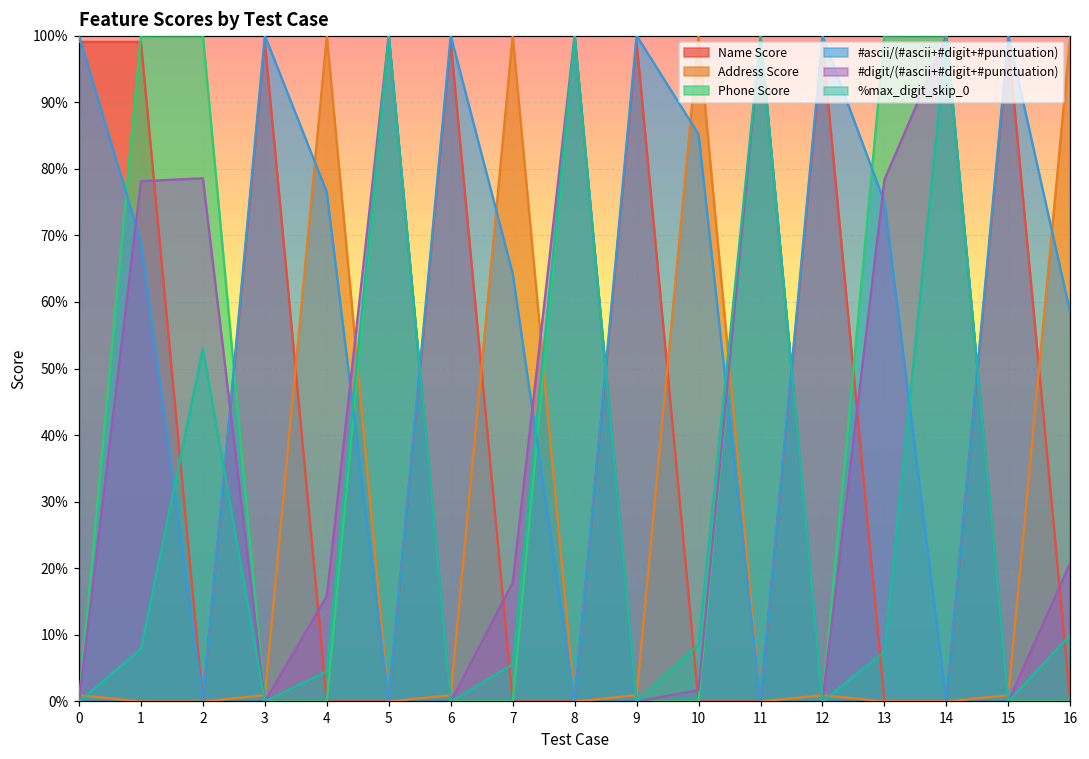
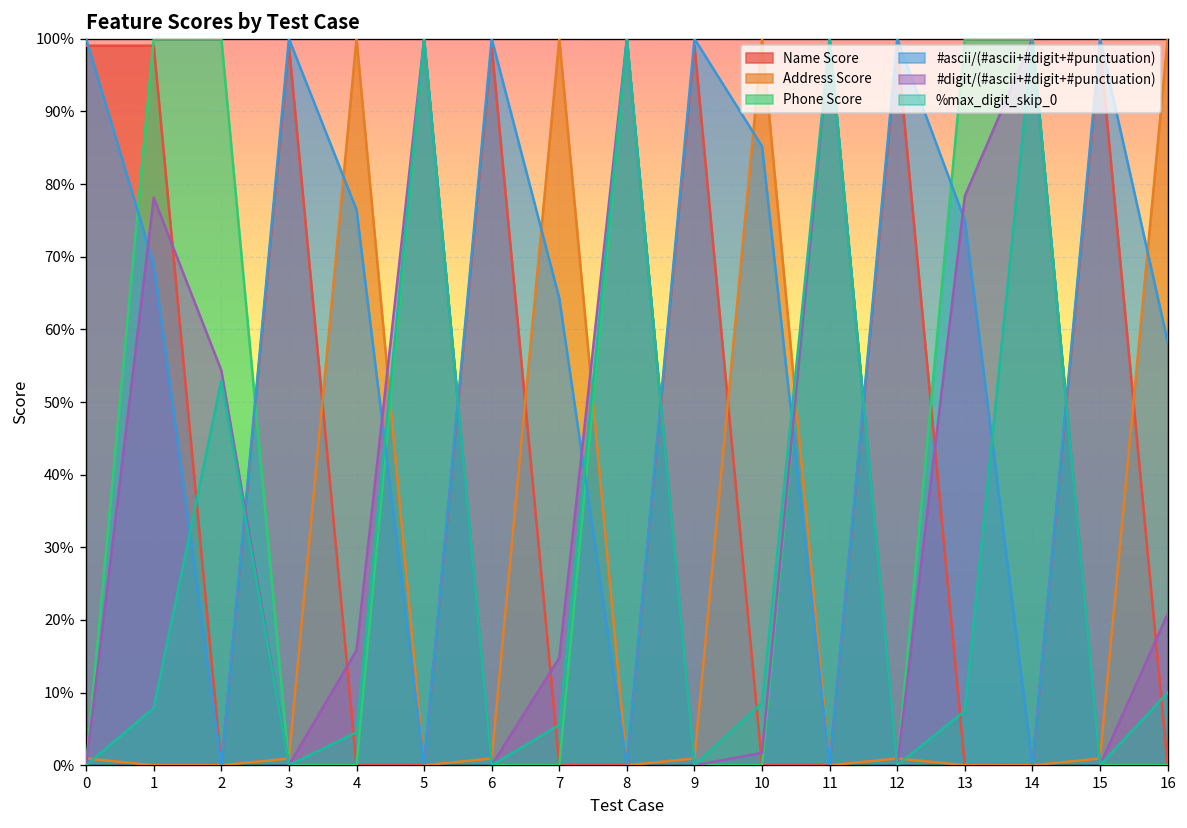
#digit/(#ascii+#digit+#punctuation), 2: 79% -> 54%
#digit/(#ascii+#digit+#punctuation), 7: 18% -> 15%
